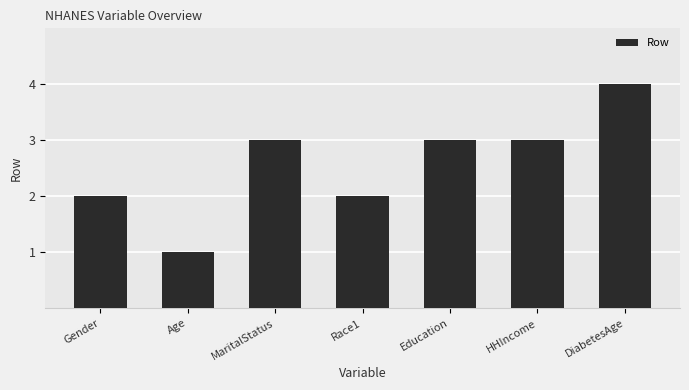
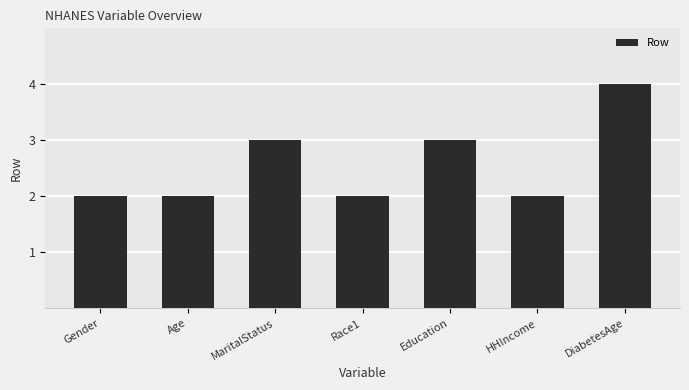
Age: 1 -> 2
HHIncome: 3 -> 2
